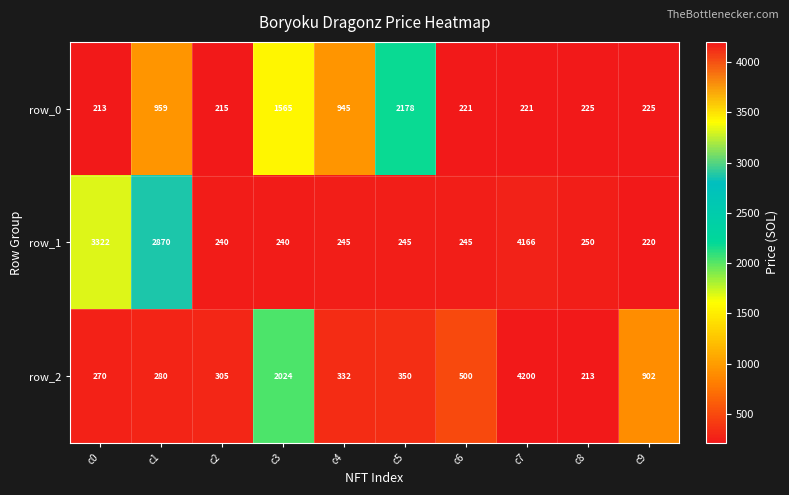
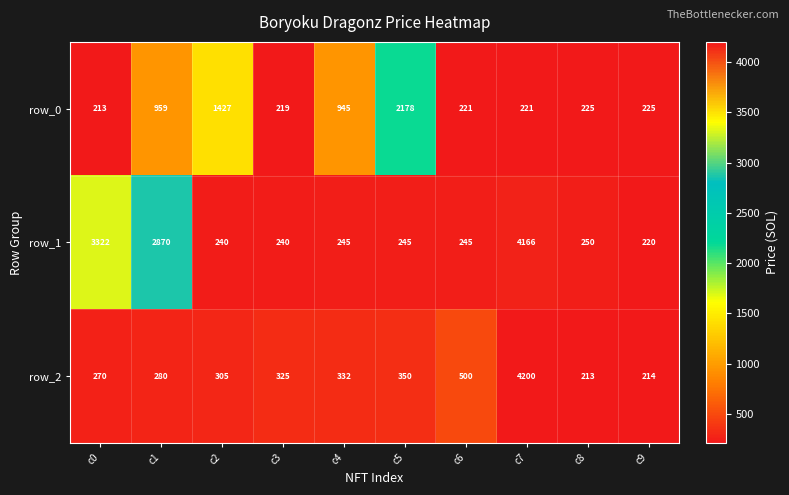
row_0, c2: 215 -> 1427
row_0, c3: 1565 -> 219
row_2, c3: 2024 -> 325
row_2, c9: 902 -> 214
